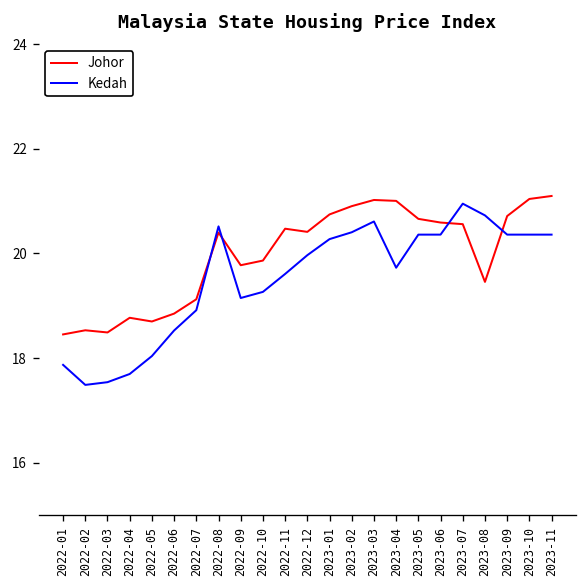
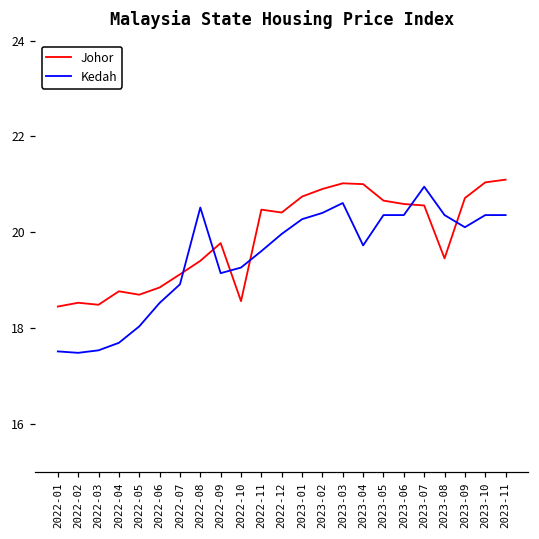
Kedah, 2022-01: 17.9 -> 17.5
Johor, 2022-08: 20.4 -> 19.4
Johor, 2022-10: 19.9 -> 18.6
Kedah, 2023-08: 20.7 -> 20.4
Kedah, 2023-09: 20.4 -> 20.1
